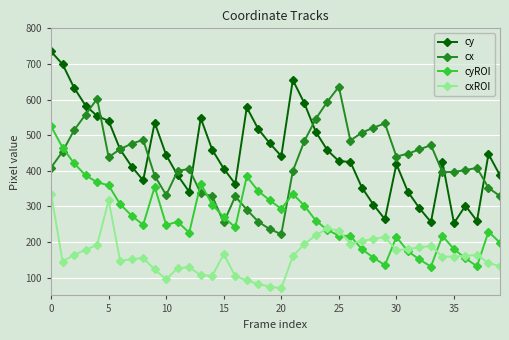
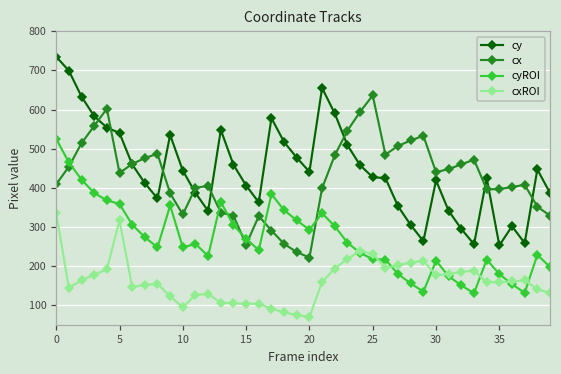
cxROI, 15: 170 -> 100
